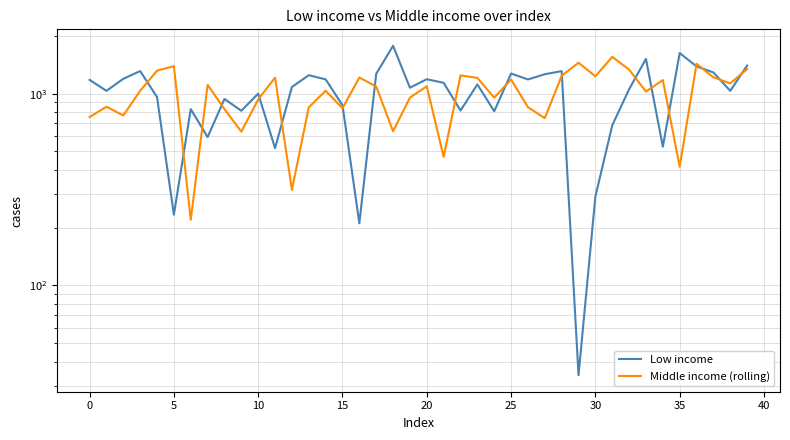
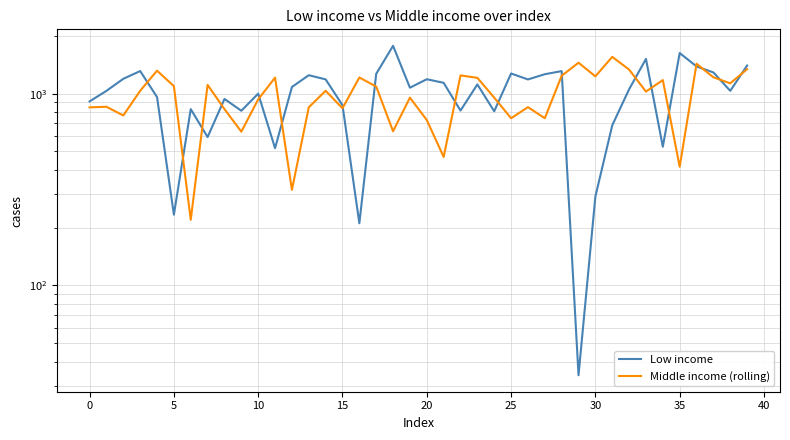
Low income, 0: 1200 -> 900
Middle income (rolling), 0: 760 -> 800
Middle income (rolling), 5: 1400 -> 1100
Middle income (rolling), 20: 1100 -> 730
Middle income (rolling), 25: 1200 -> 750
